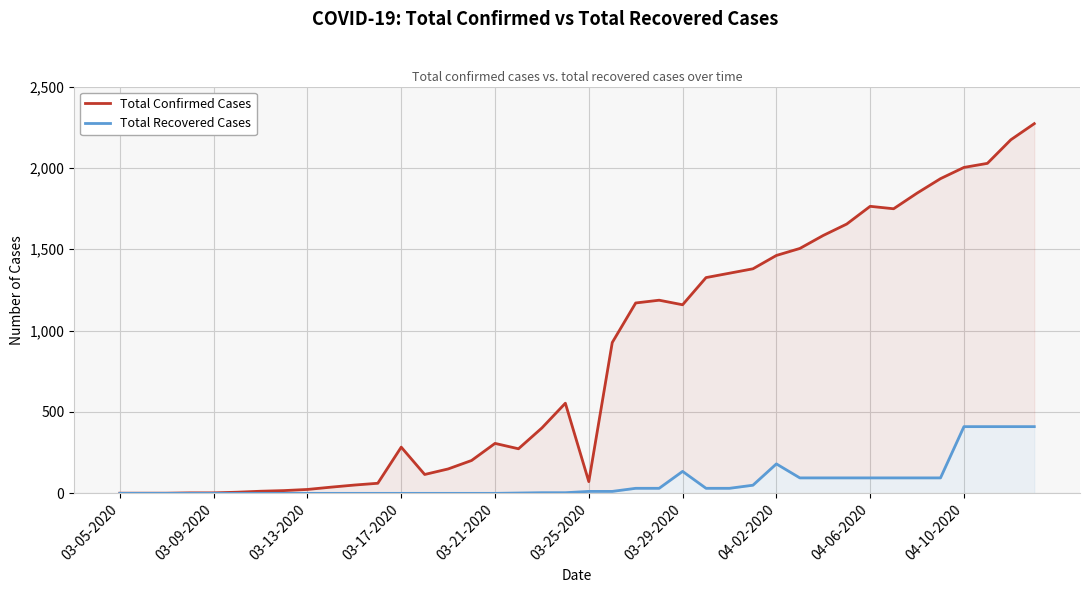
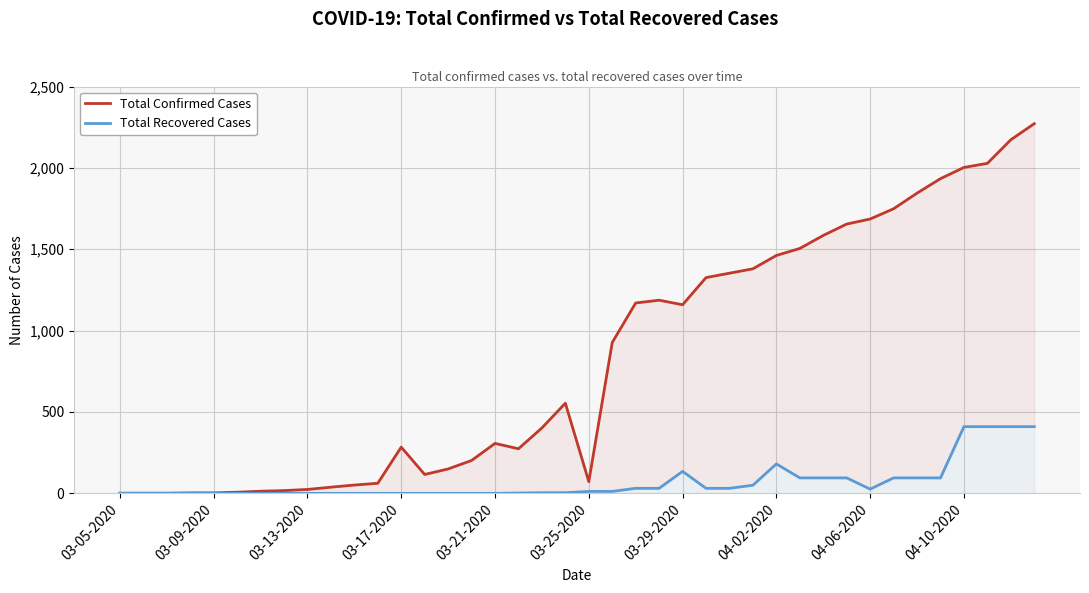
Total Confirmed Cases, 04-06-2020: 1,760 -> 1,690
Total Recovered Cases, 04-06-2020: 100 -> 30
